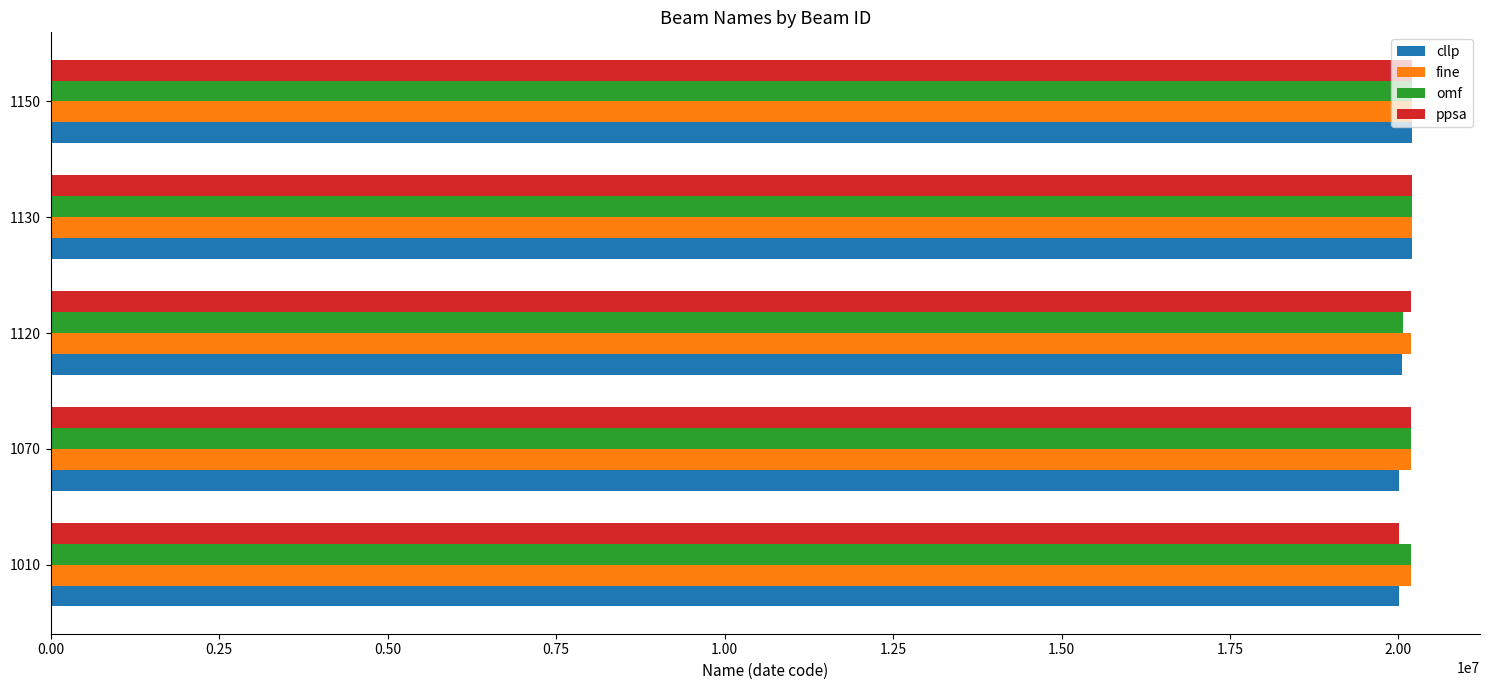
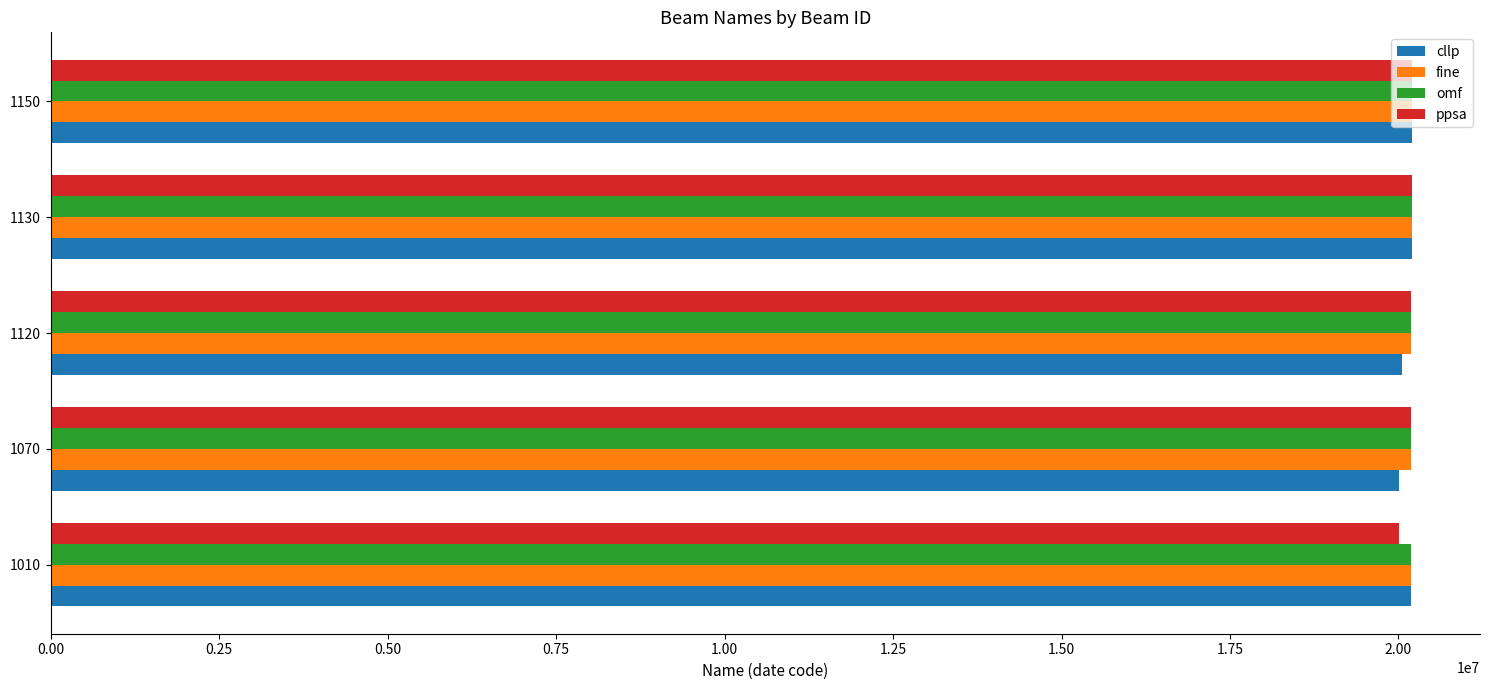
omf, 1120: 20100000 -> 20200000
cllp, 1010: 20000000 -> 20200000
